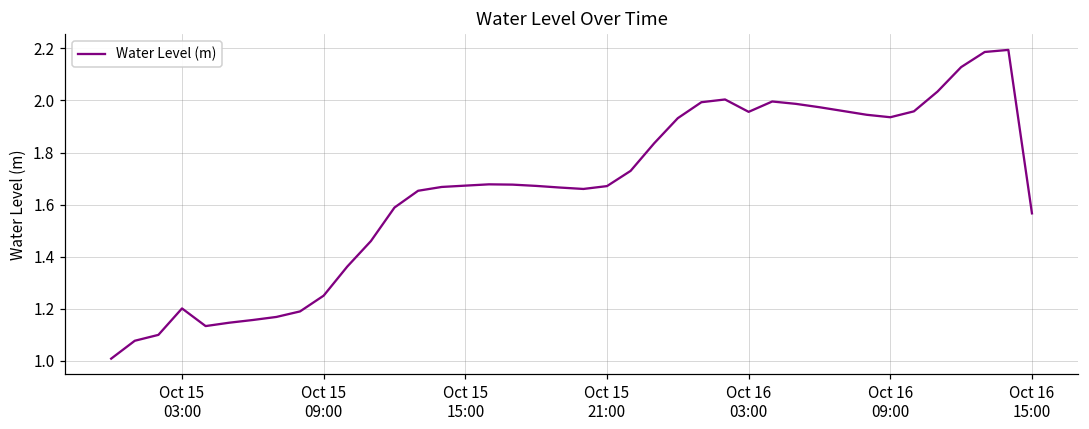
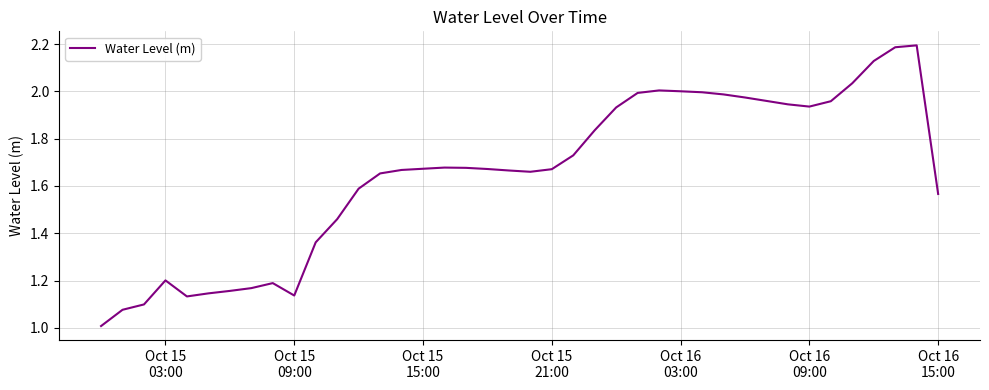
Oct 15 09:00: 1.25 -> 1.14
Oct 16 03:00: 1.96 -> 2.00
